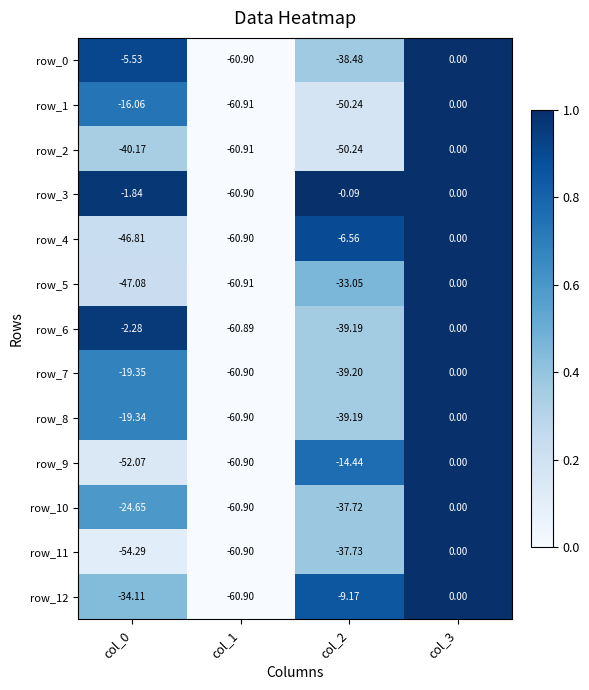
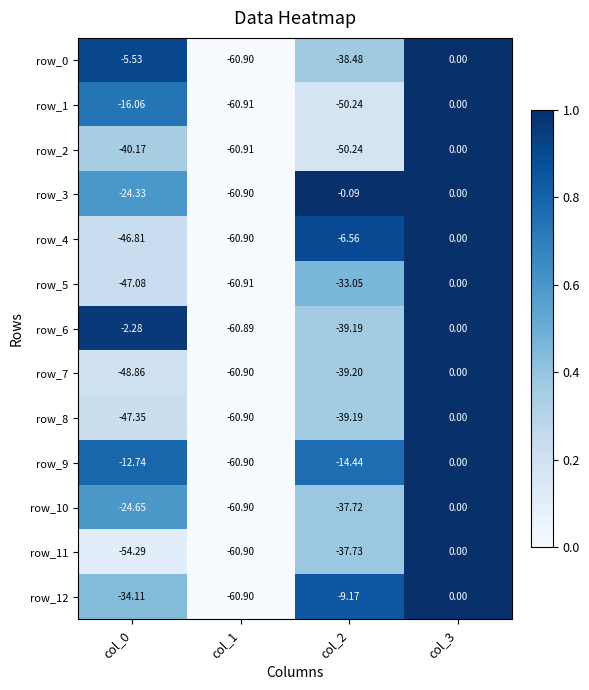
row_3, col_0: -1.84 -> -24.33
row_7, col_0: -19.35 -> -48.86
row_8, col_0: -19.34 -> -47.35
row_9, col_0: -52.07 -> -12.74
